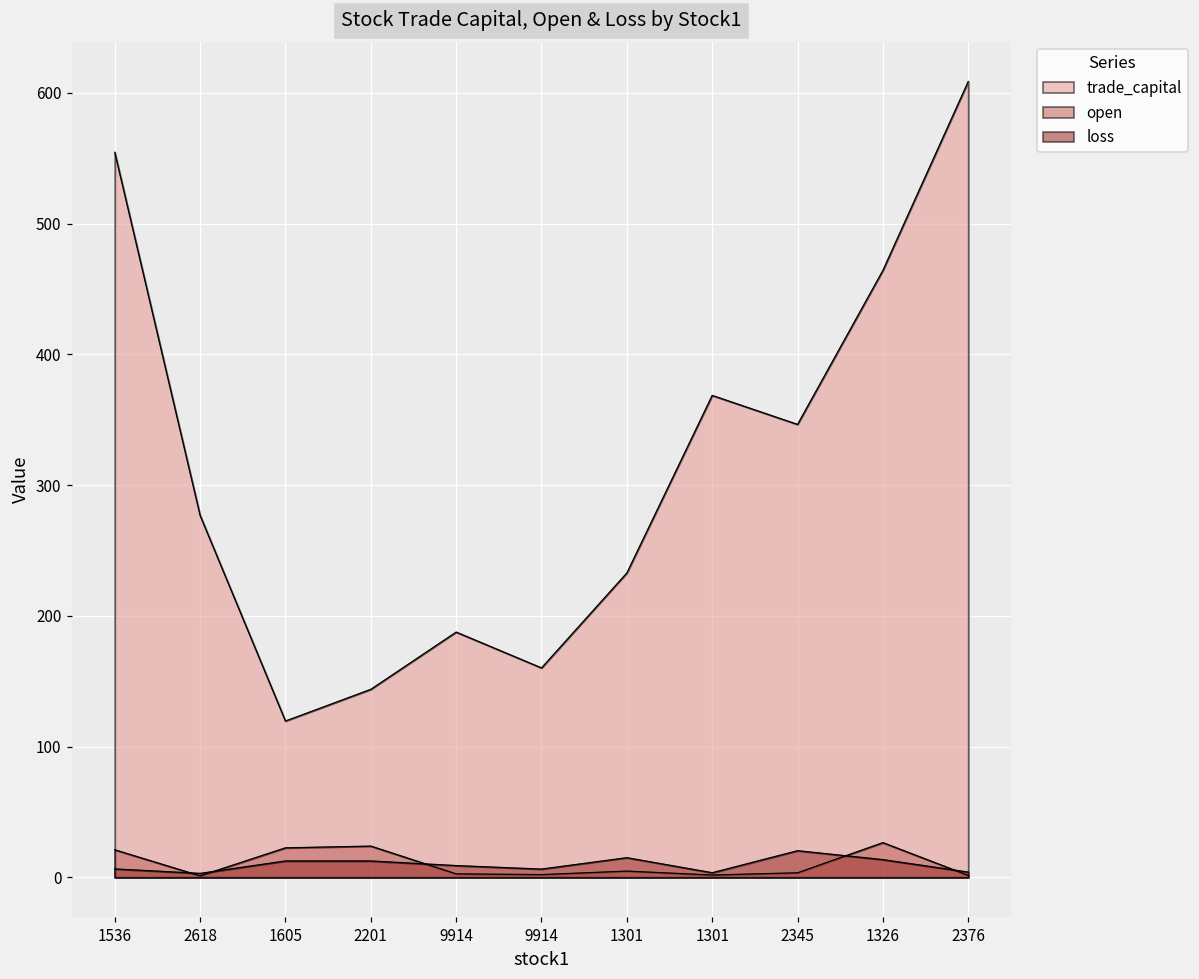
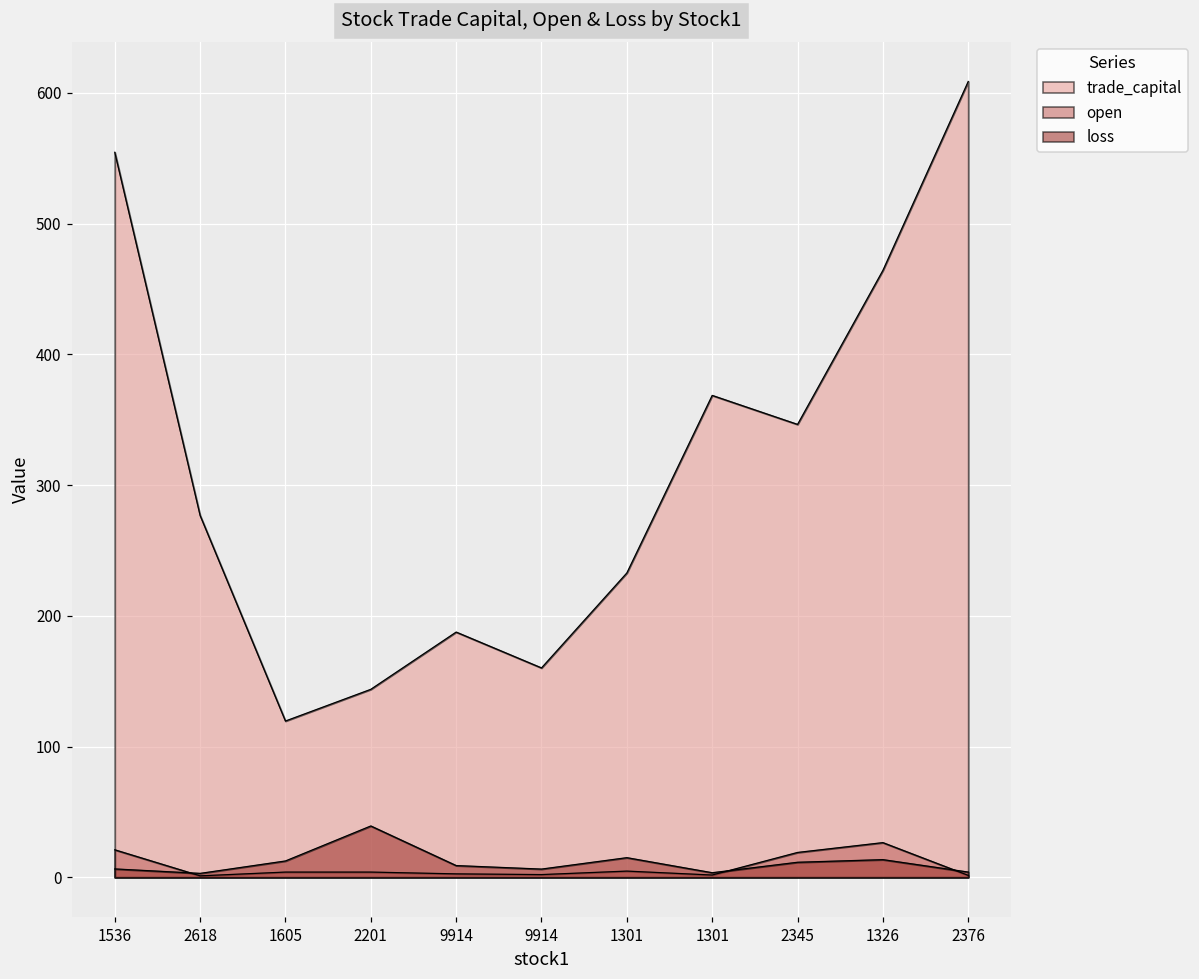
open, 1605: 23 -> 4
open, 2201: 24 -> 4
loss, 2201: 13 -> 39
open, 2345: 3 -> 19
loss, 2345: 20 -> 12
